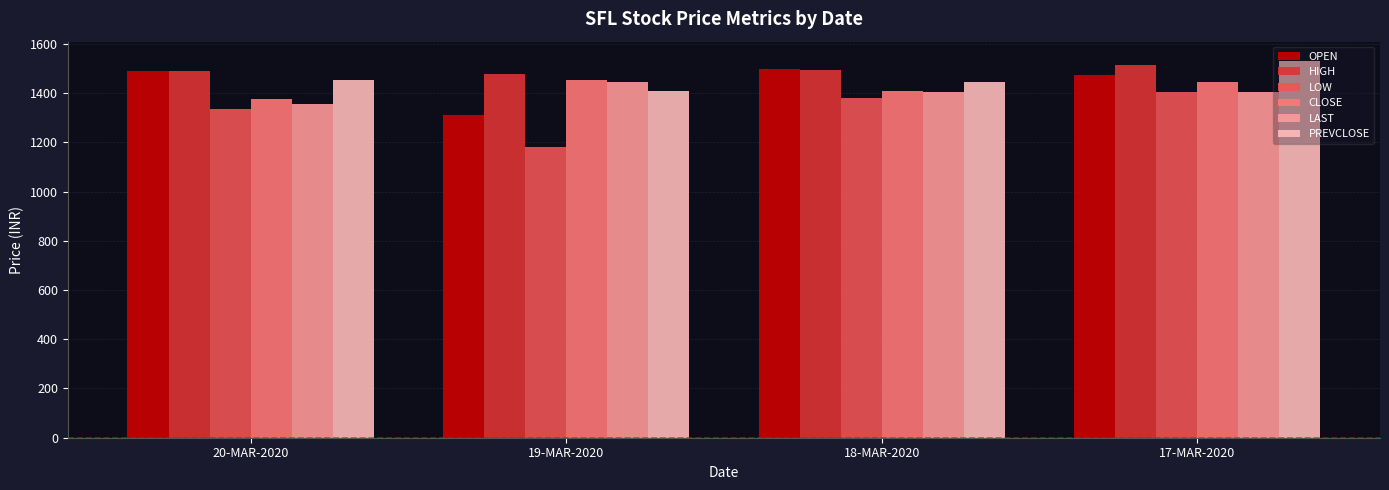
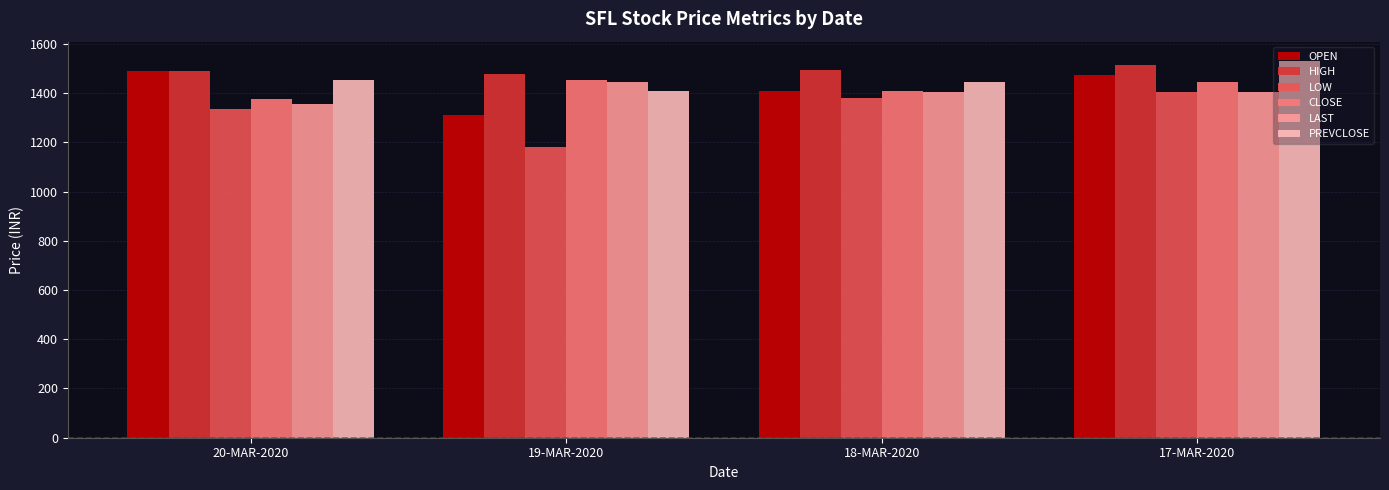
OPEN, 18-MAR-2020: 1500 -> 1410
